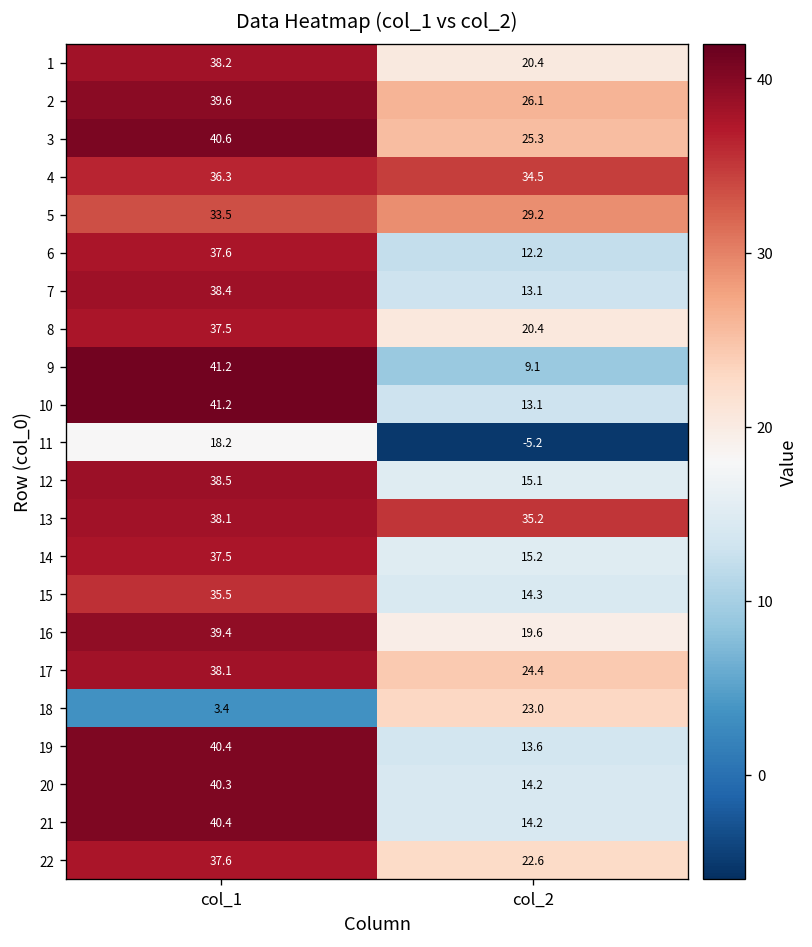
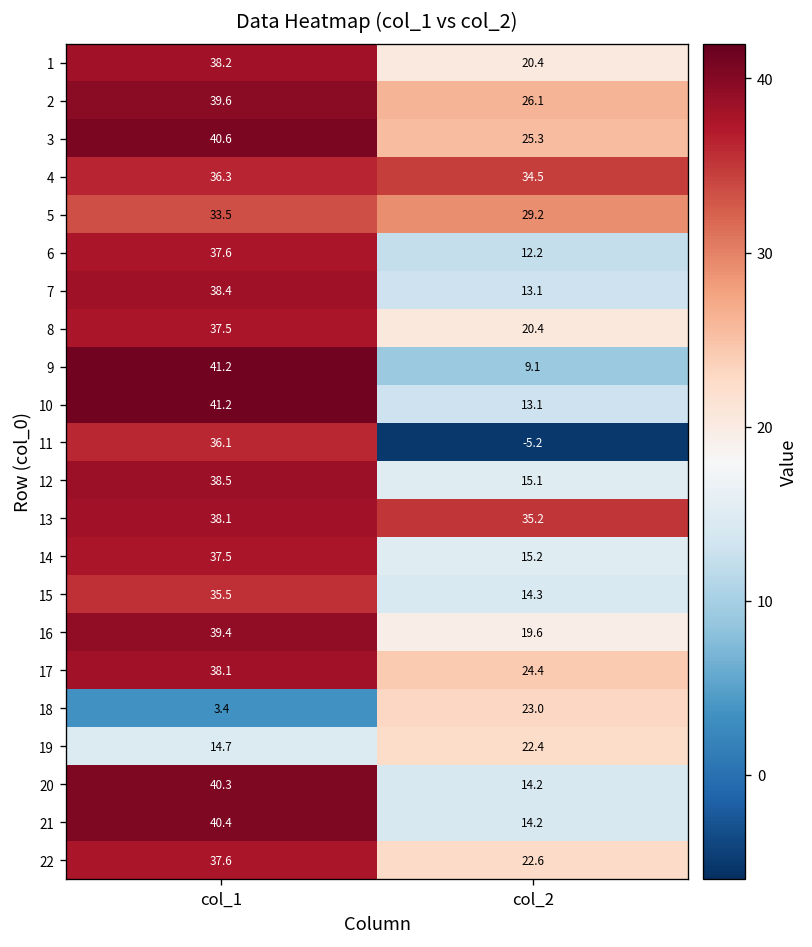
11, col_1: 18.2 -> 36.1
19, col_1: 40.4 -> 14.7
19, col_2: 13.6 -> 22.4
